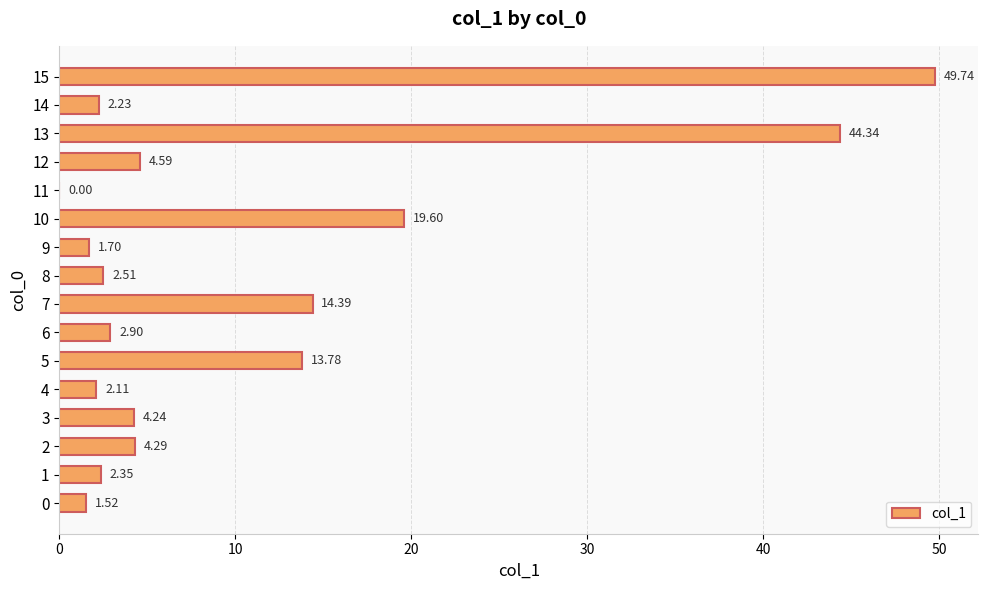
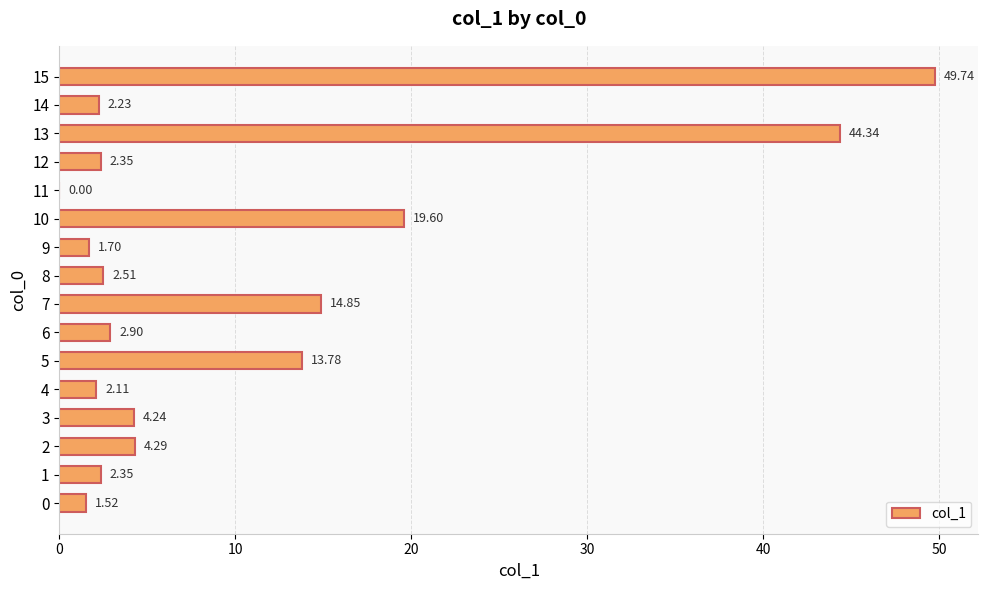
12: 4.59 -> 2.35
7: 14.39 -> 14.85
